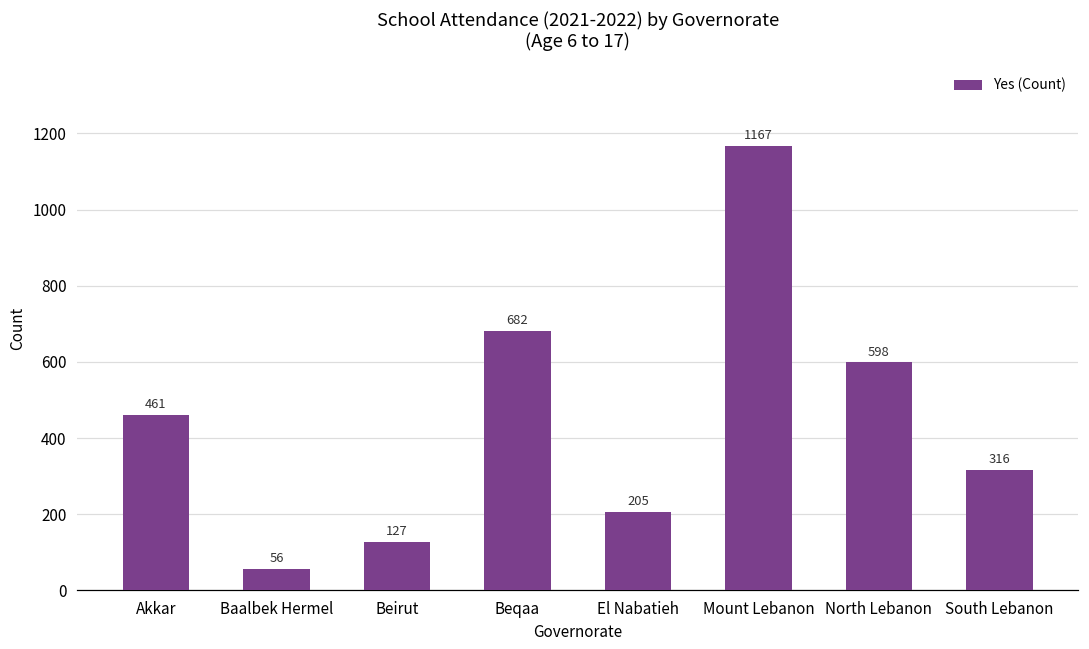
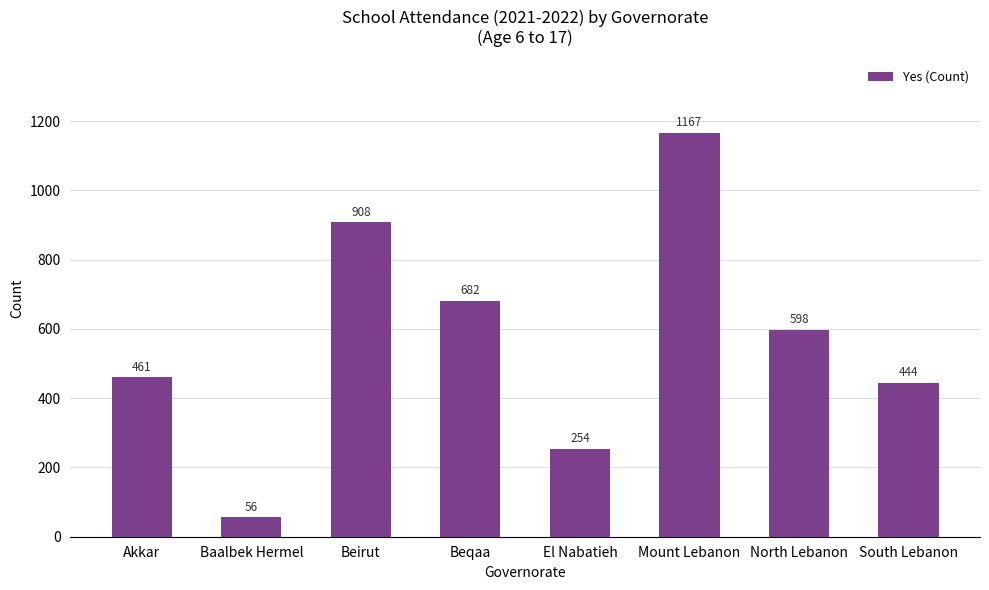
Beirut: 127 -> 908
El Nabatieh: 205 -> 254
South Lebanon: 316 -> 444
